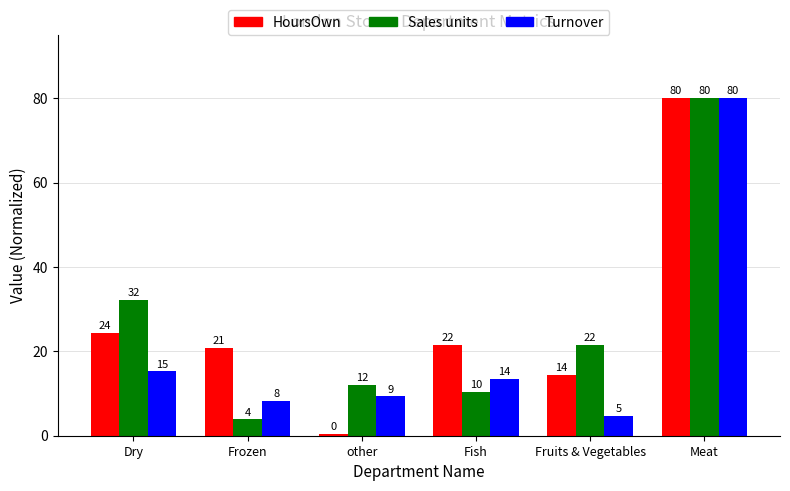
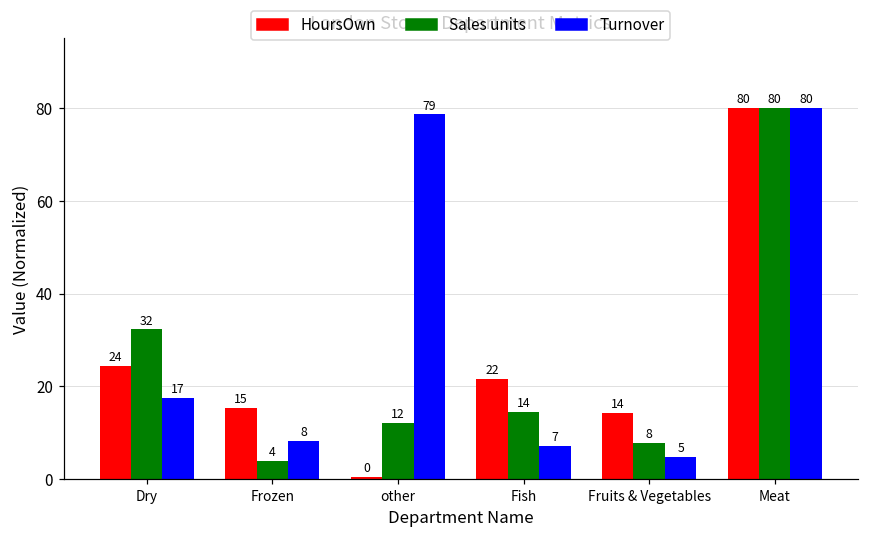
Turnover, Dry: 15 -> 17
HoursOwn, Frozen: 21 -> 15
Turnover, other: 9 -> 79
Sales units, Fish: 10 -> 14
Turnover, Fish: 14 -> 7
Sales units, Fruits & Vegetables: 22 -> 8
